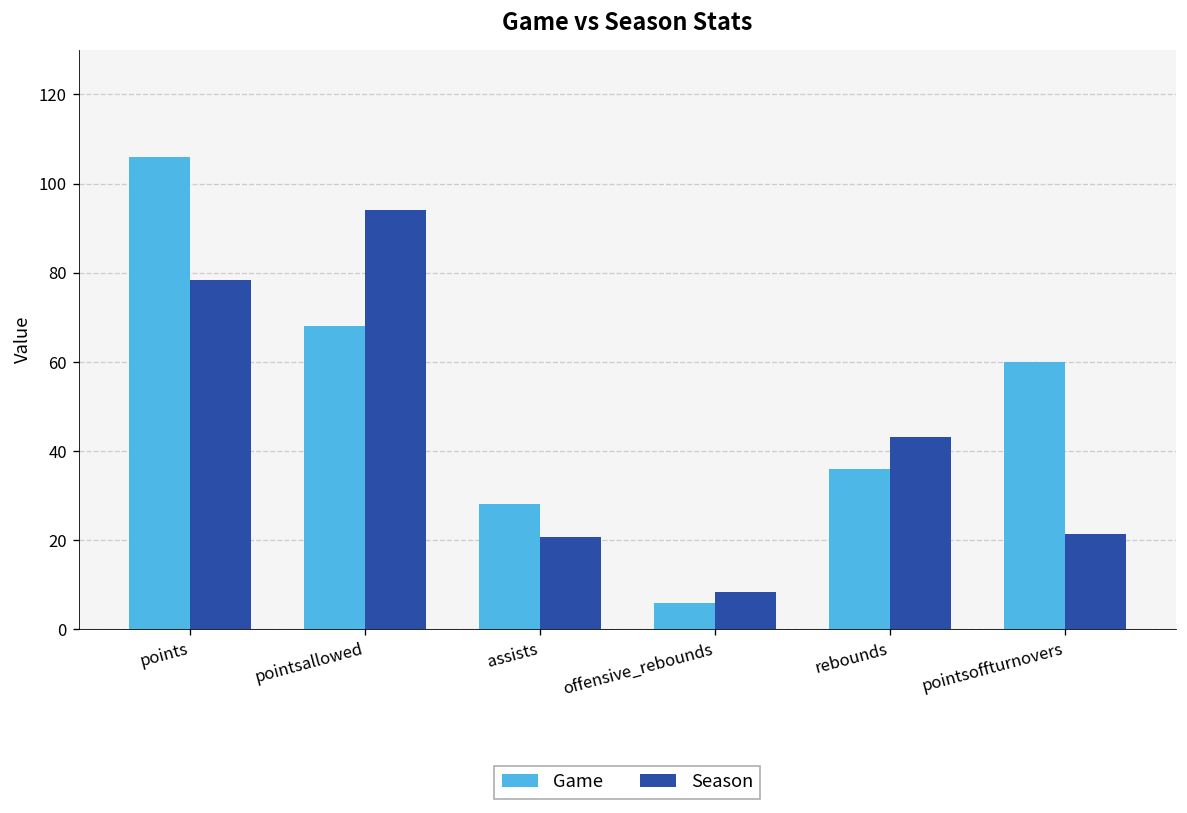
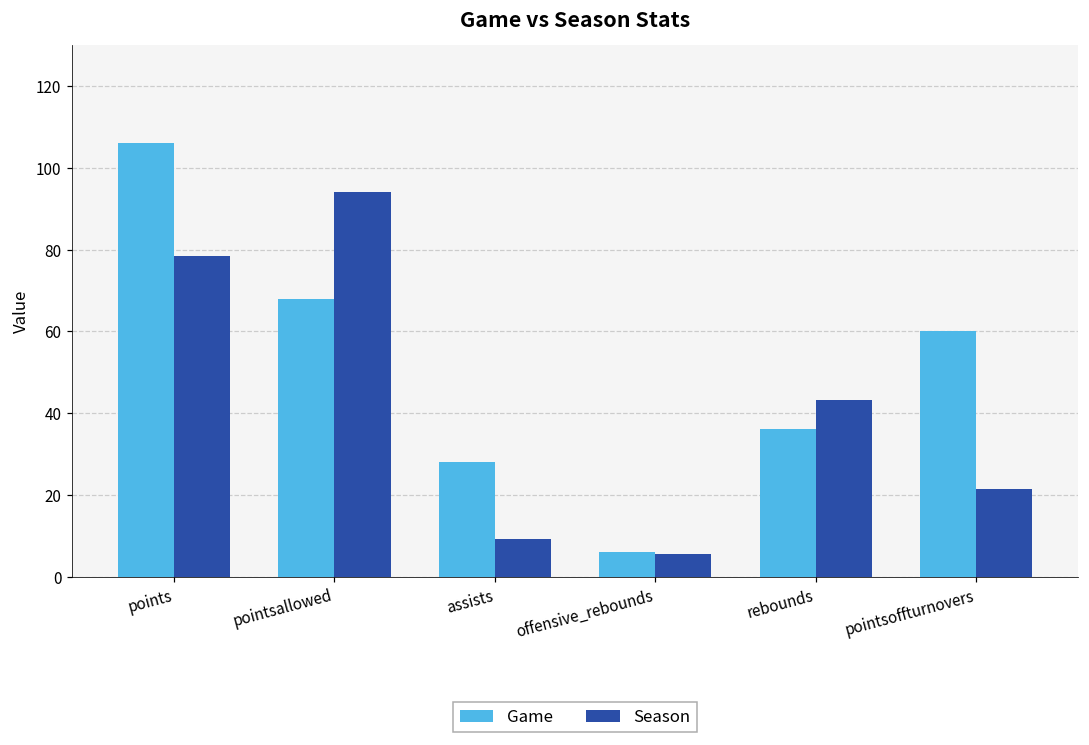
Season, assists: 21 -> 9
Season, offensive_rebounds: 8 -> 6
